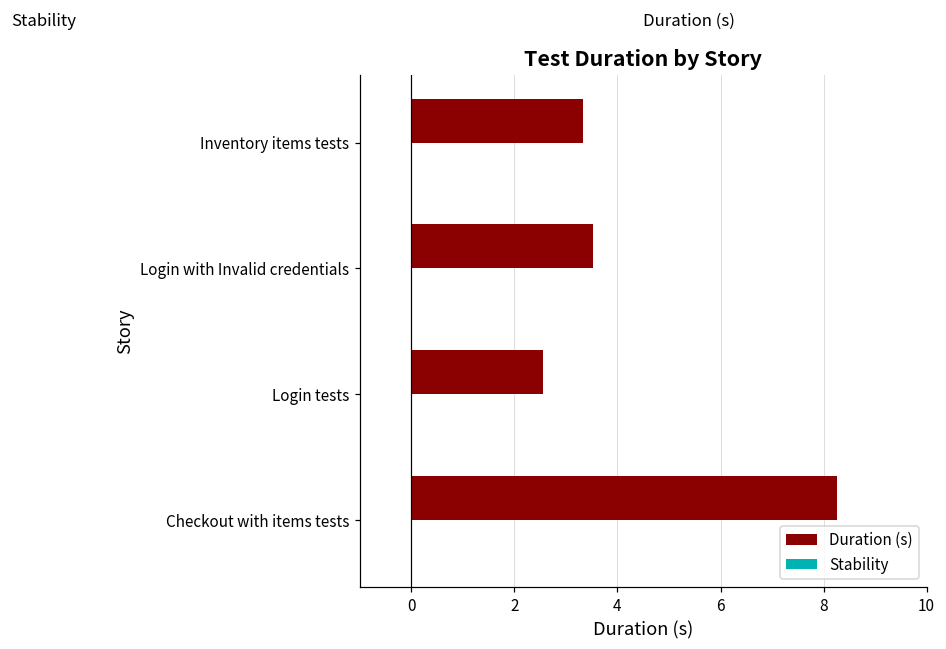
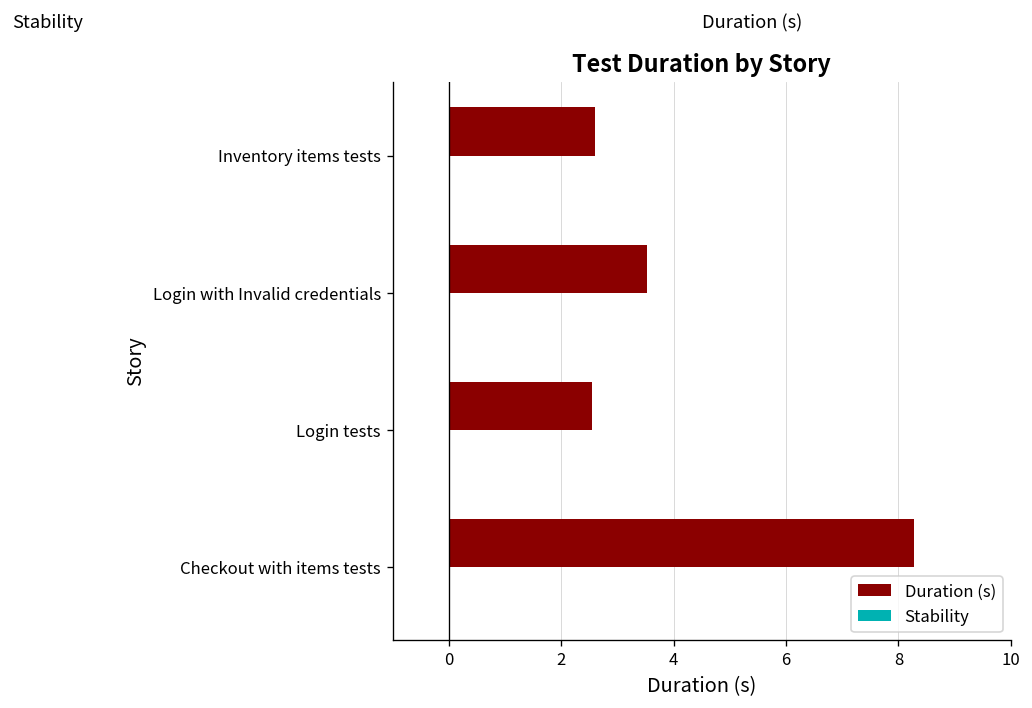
Duration (s), Inventory items tests: 3.3 -> 2.6
